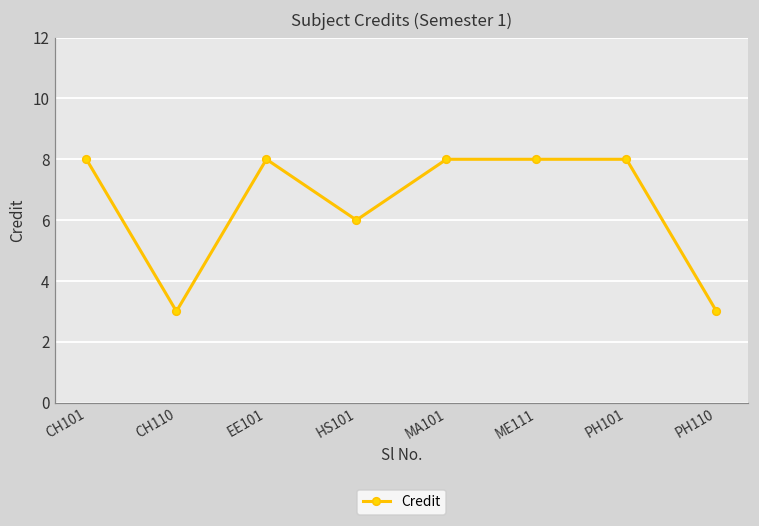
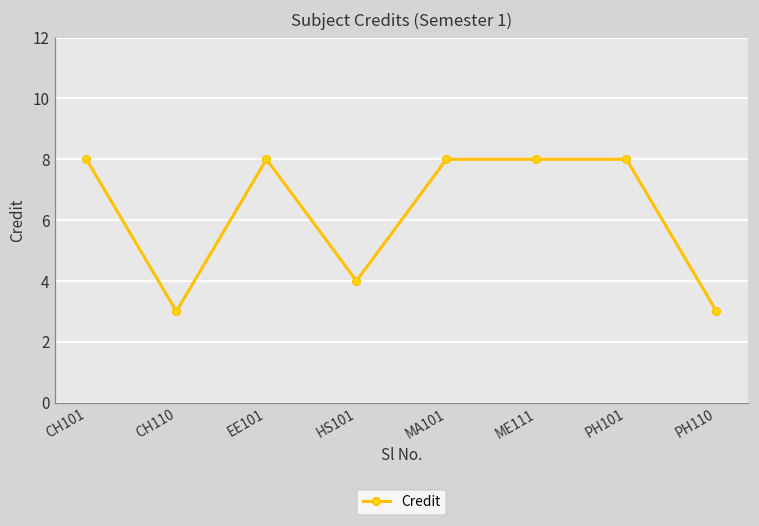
HS101: 6 -> 4
